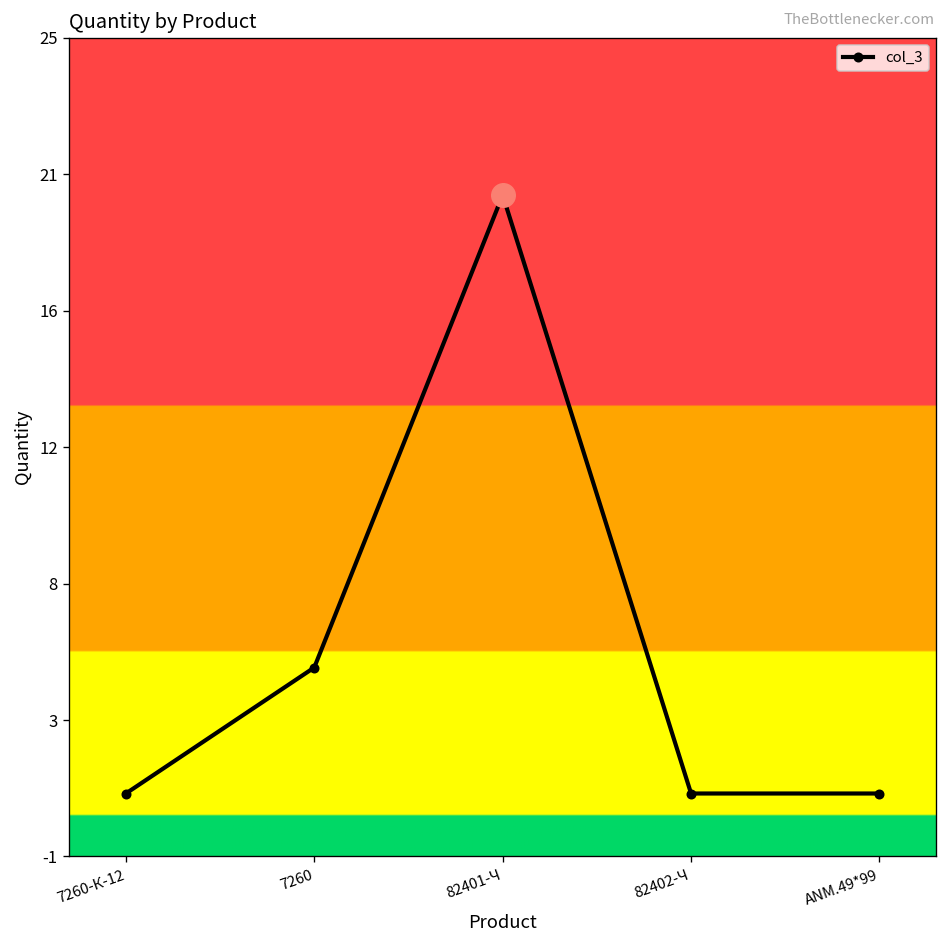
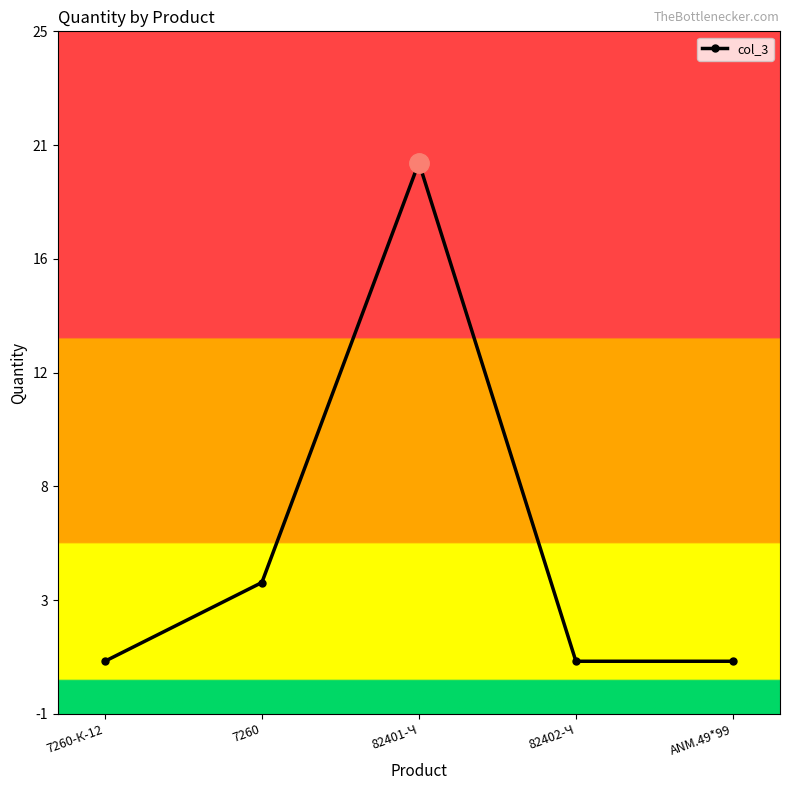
col_3, 7260: 5 -> 4
